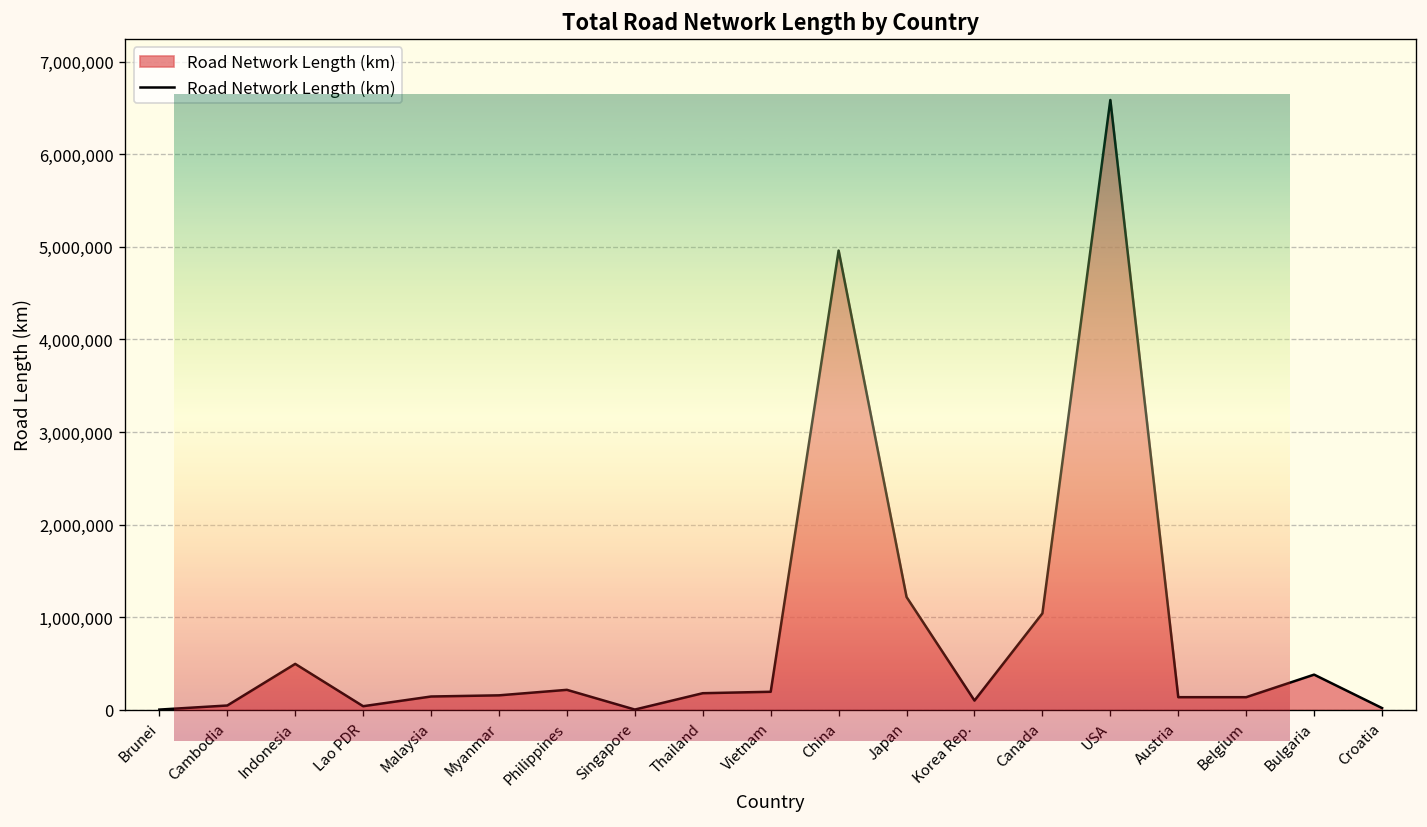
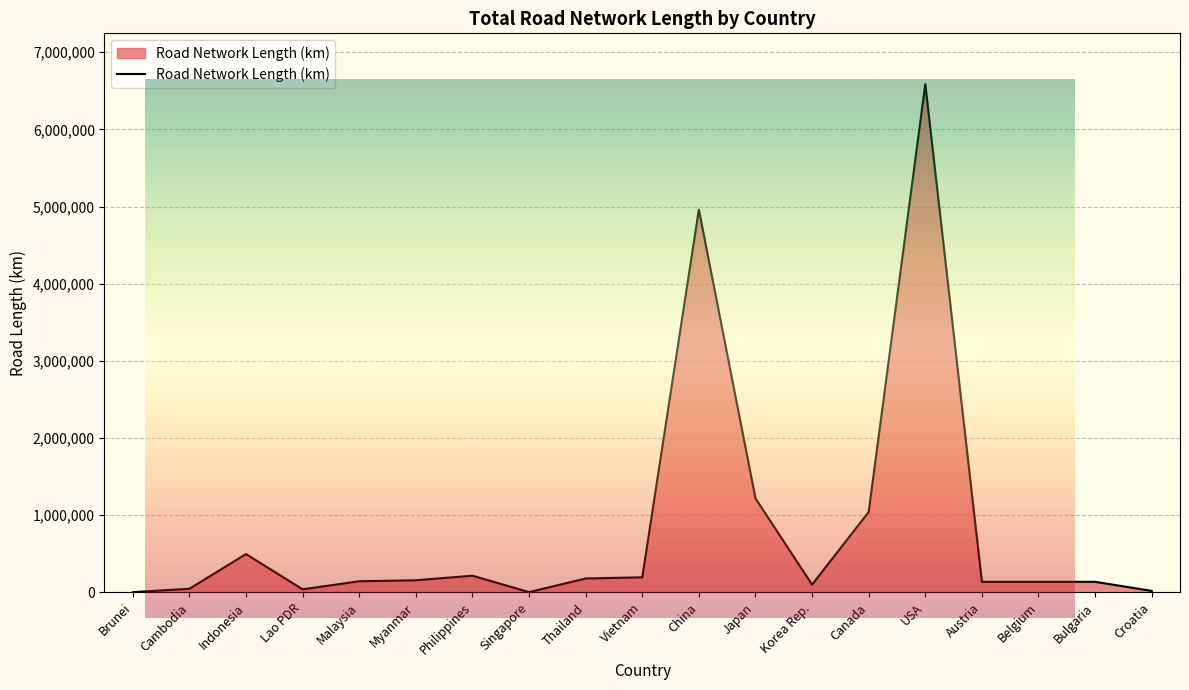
Total Road Network Length by Country, Bulgaria: 400,000 -> 100,000
